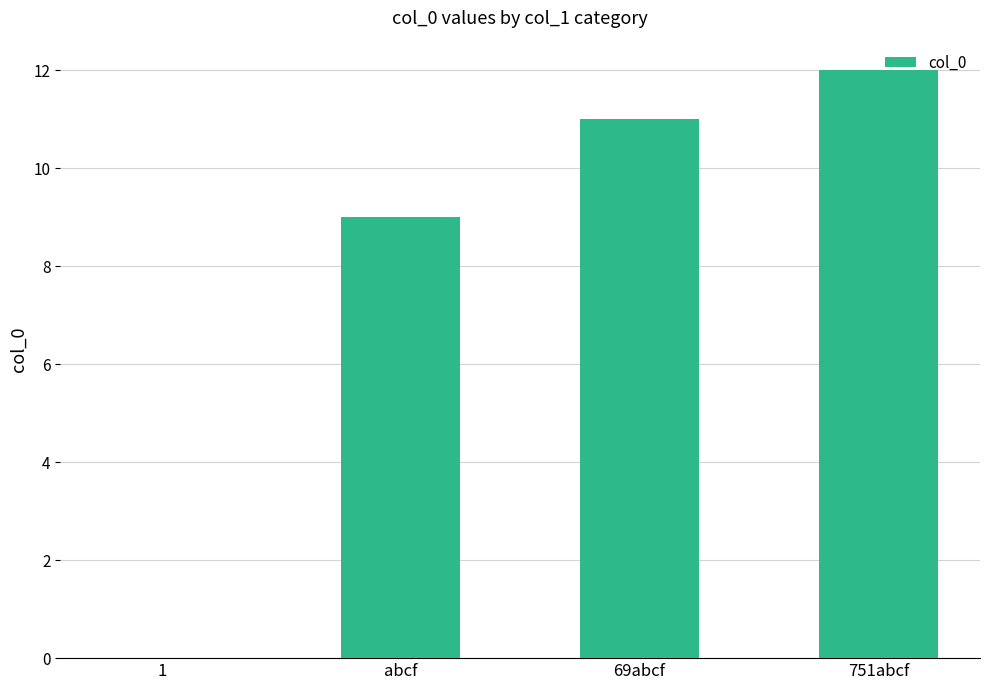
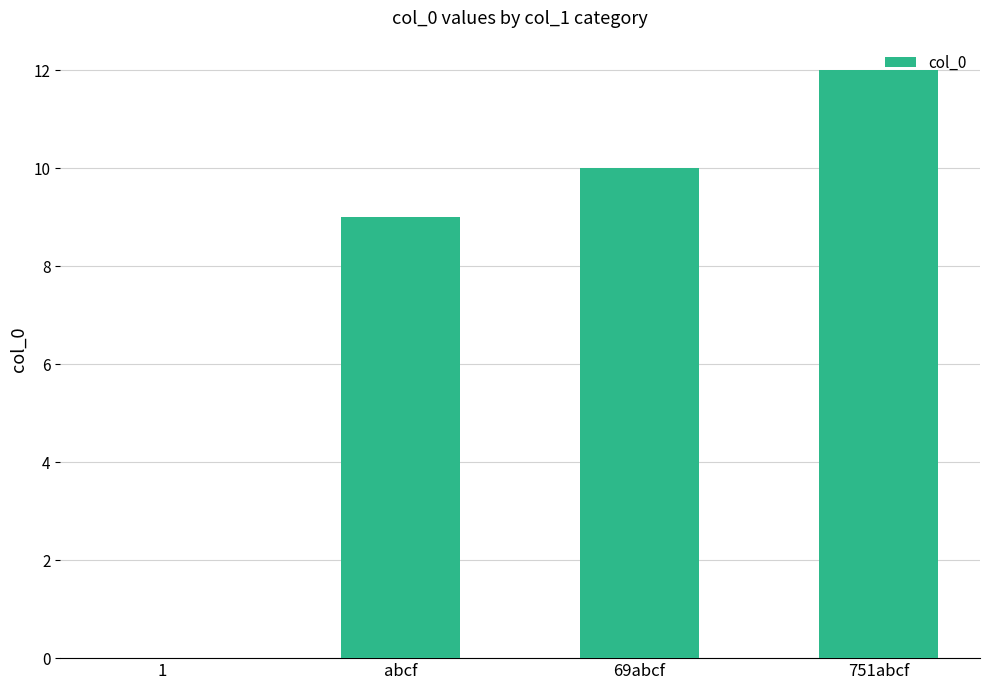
69abcf: 11 -> 10
